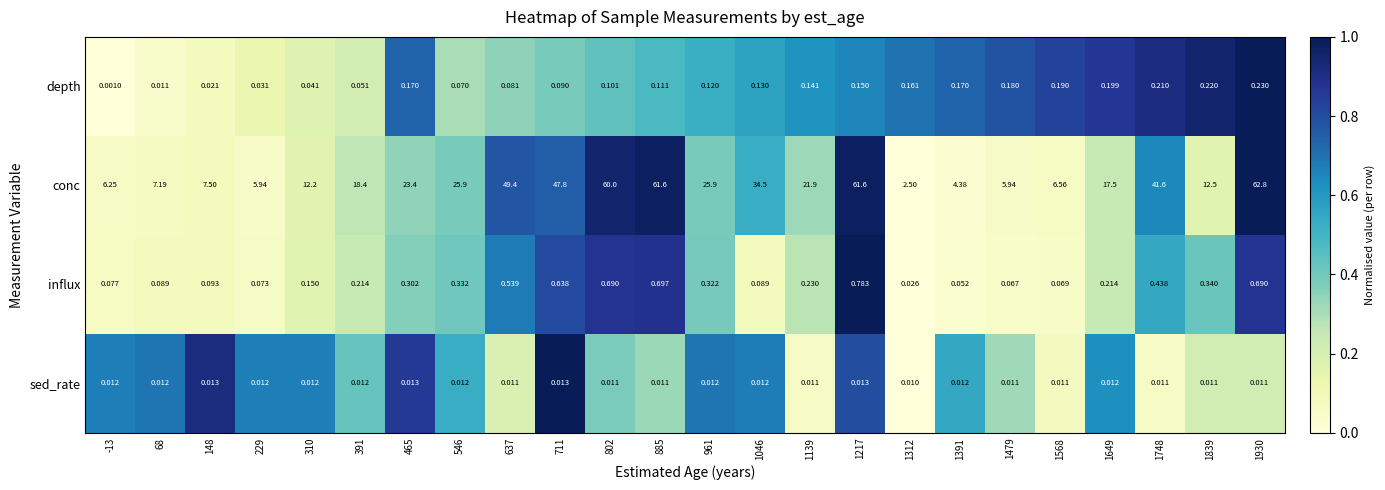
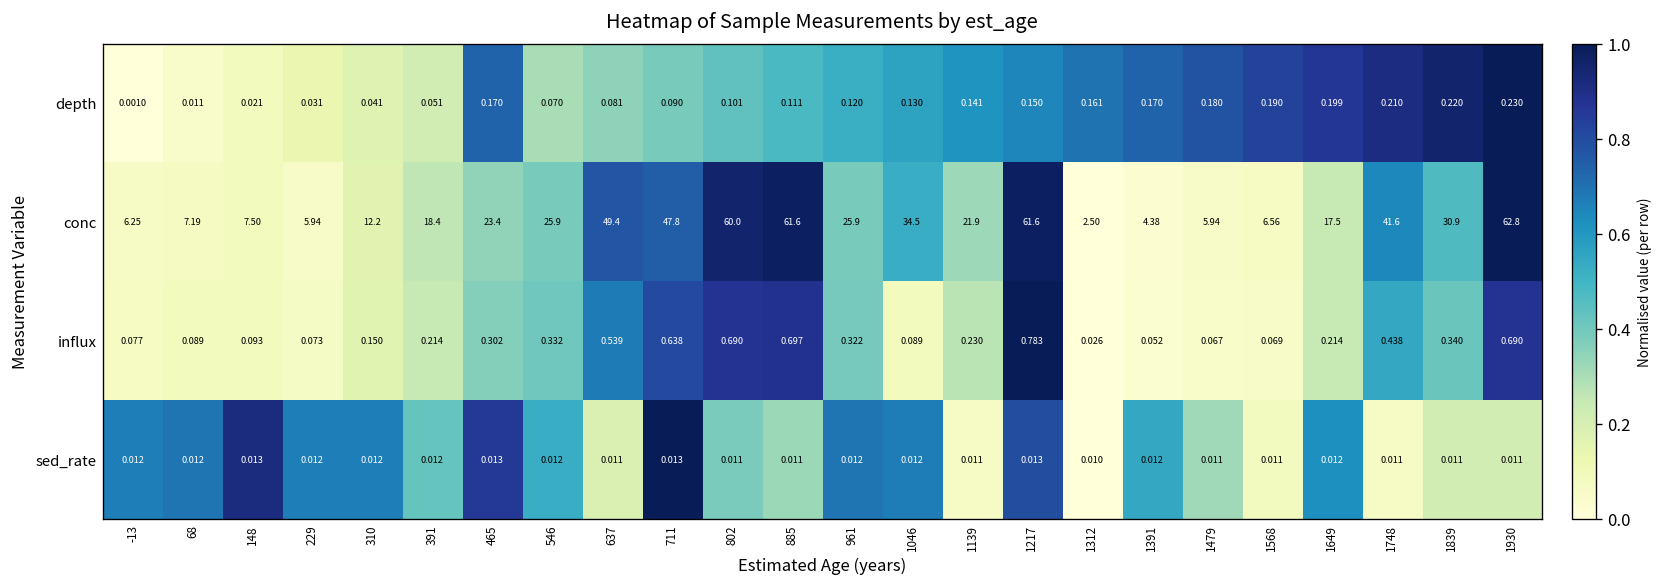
conc, 1839: 12.5 -> 30.9
